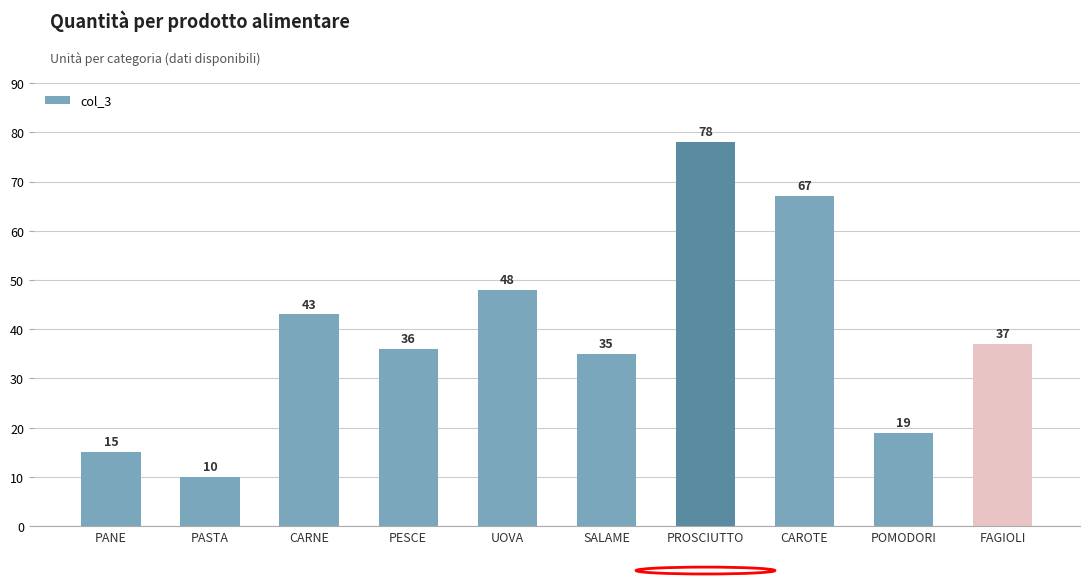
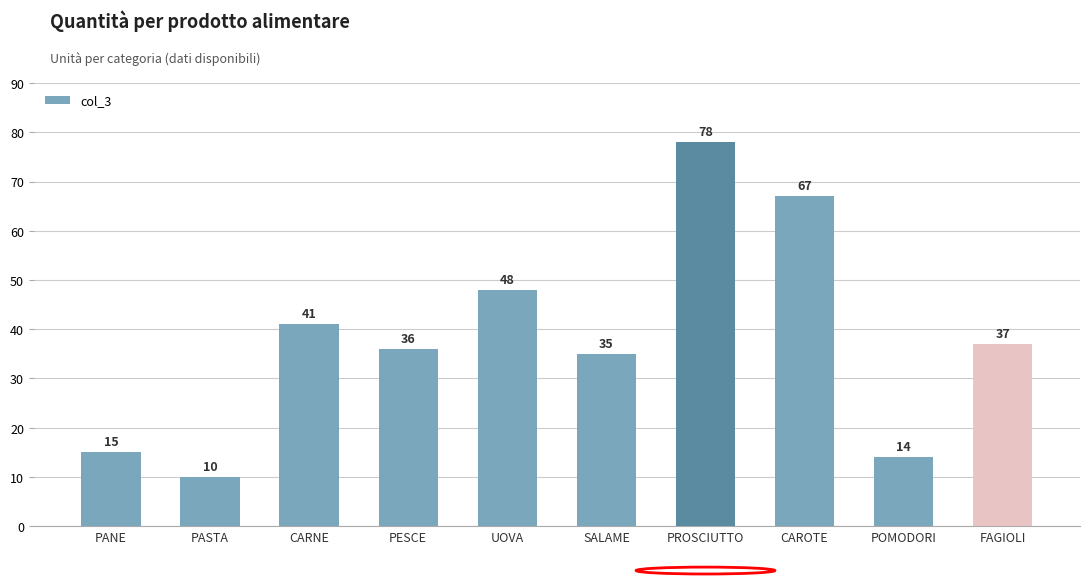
CARNE: 43 -> 41
POMODORI: 19 -> 14
